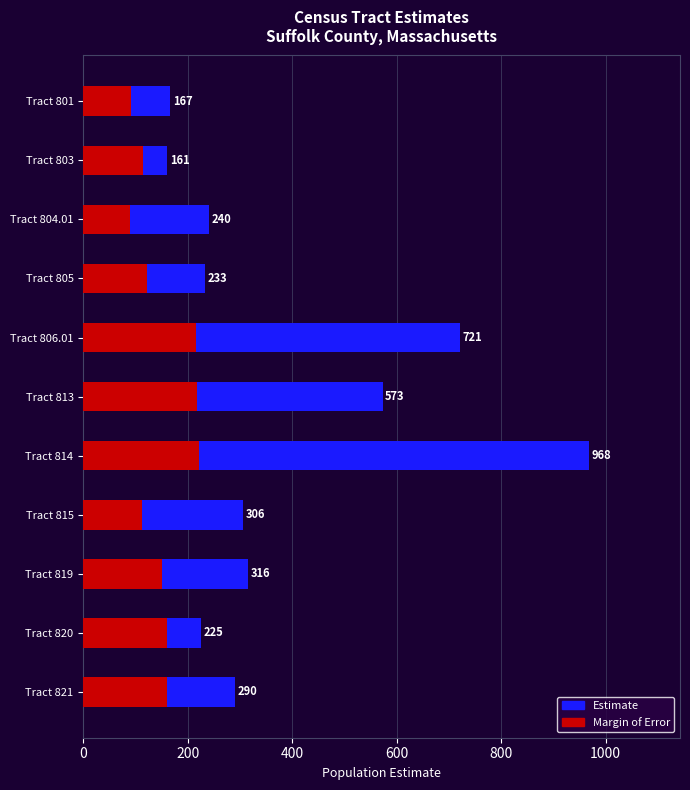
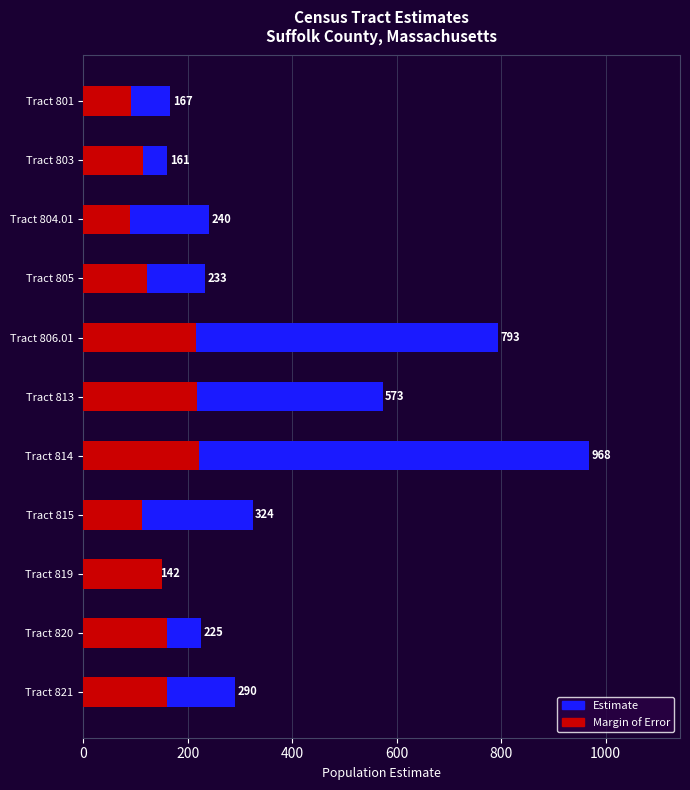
Estimate, Tract 806.01: 721 -> 793
Estimate, Tract 815: 306 -> 324
Estimate, Tract 819: 316 -> 142
